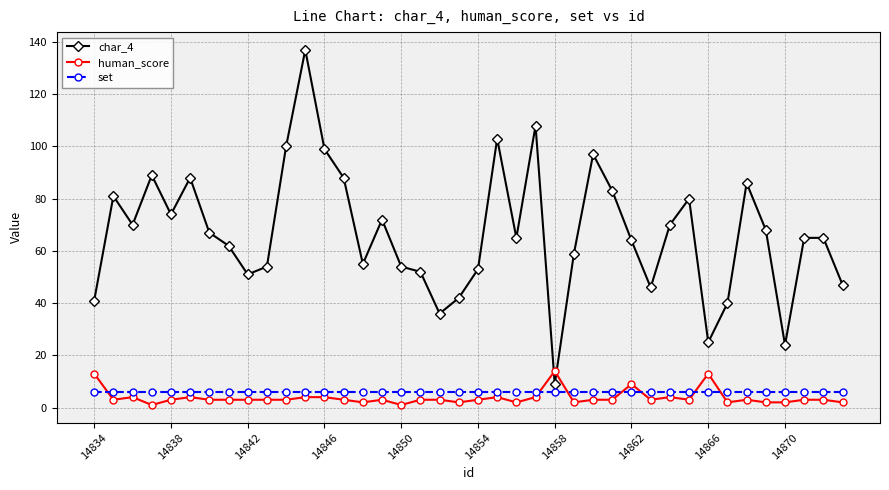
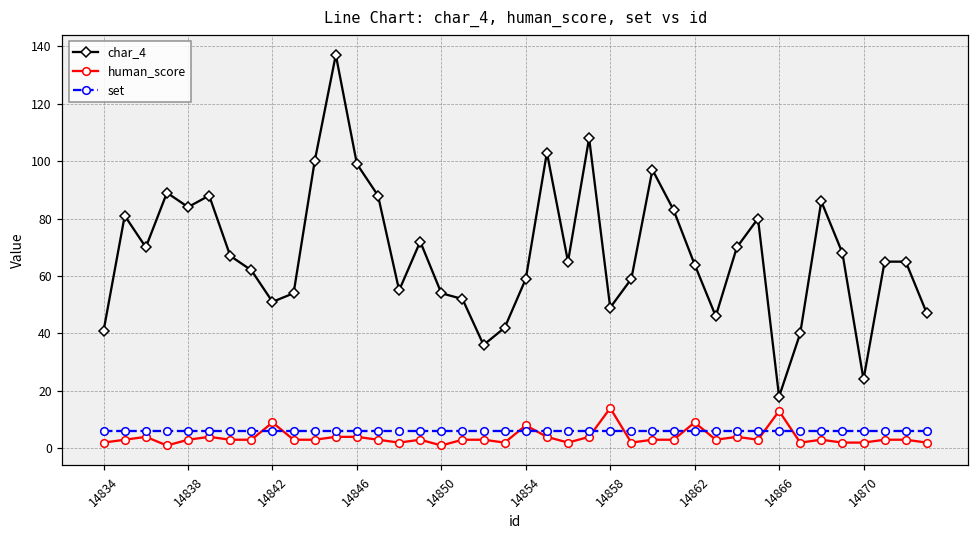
human_score, 14834: 13 -> 2
char_4, 14838: 74 -> 84
human_score, 14842: 3 -> 9
char_4, 14854: 53 -> 59
human_score, 14854: 3 -> 8
char_4, 14858: 9 -> 49
char_4, 14866: 25 -> 18
